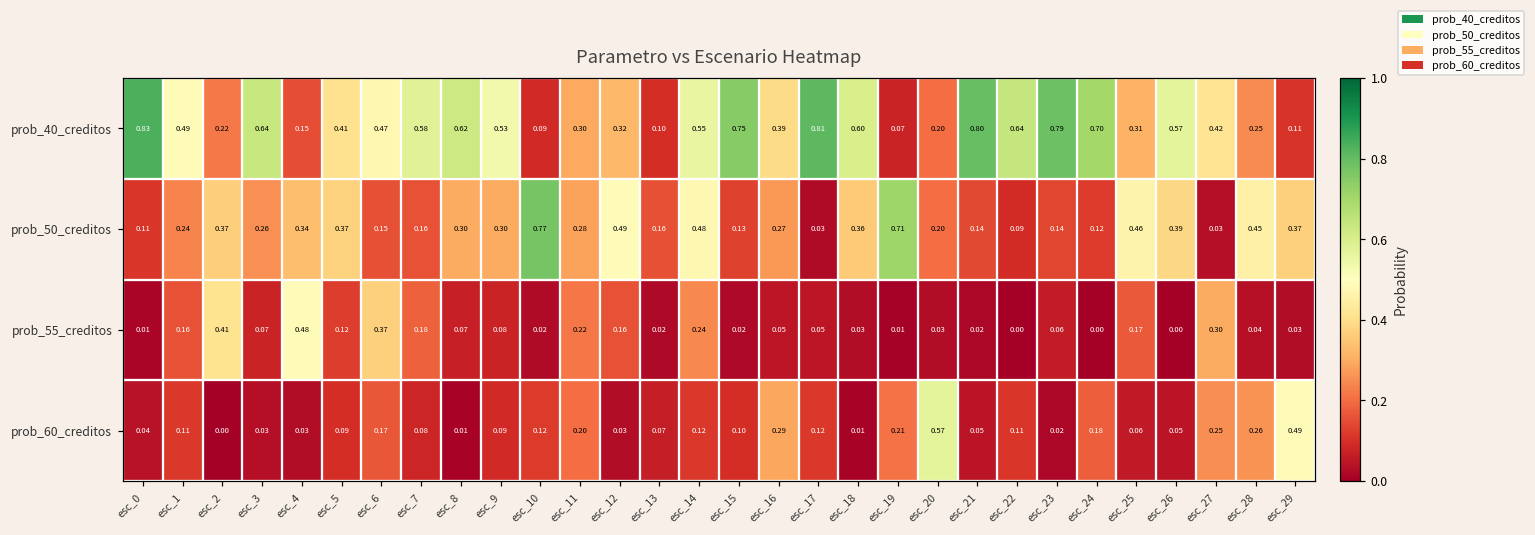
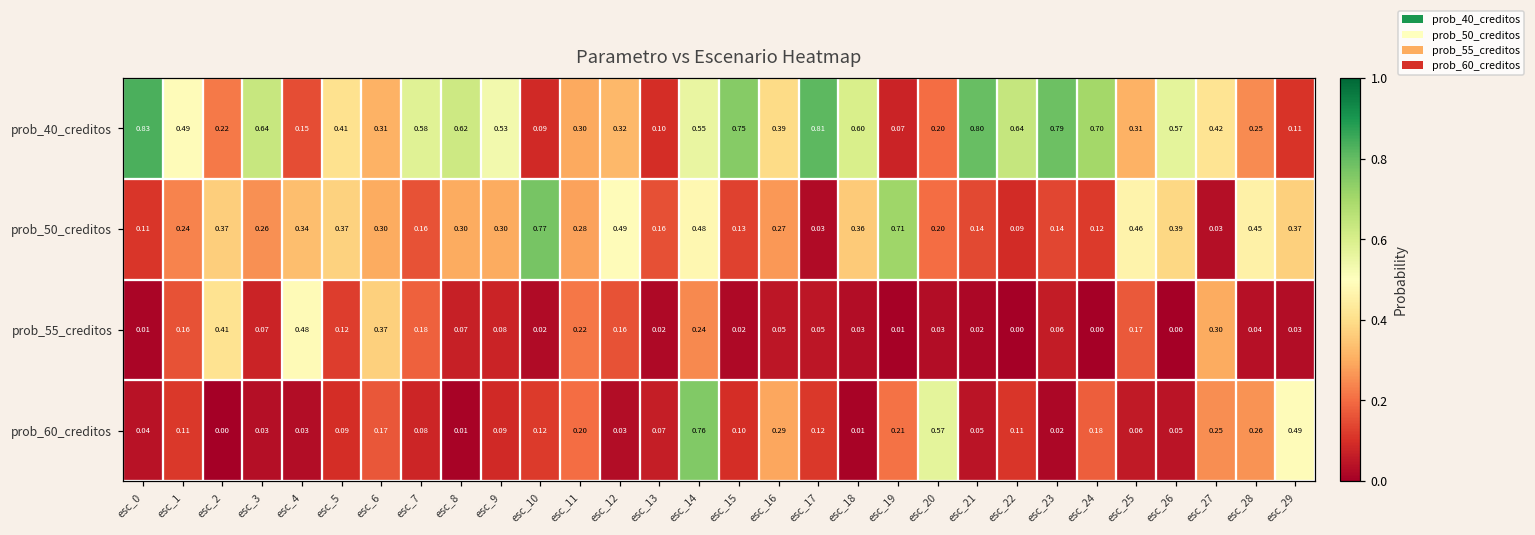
prob_40_creditos, esc_6: 0.47 -> 0.31
prob_50_creditos, esc_6: 0.15 -> 0.30
prob_60_creditos, esc_14: 0.12 -> 0.76
